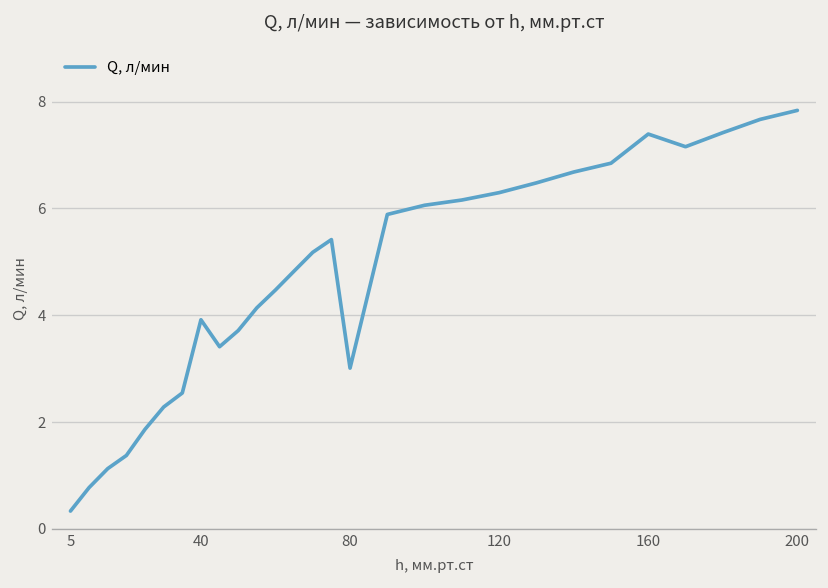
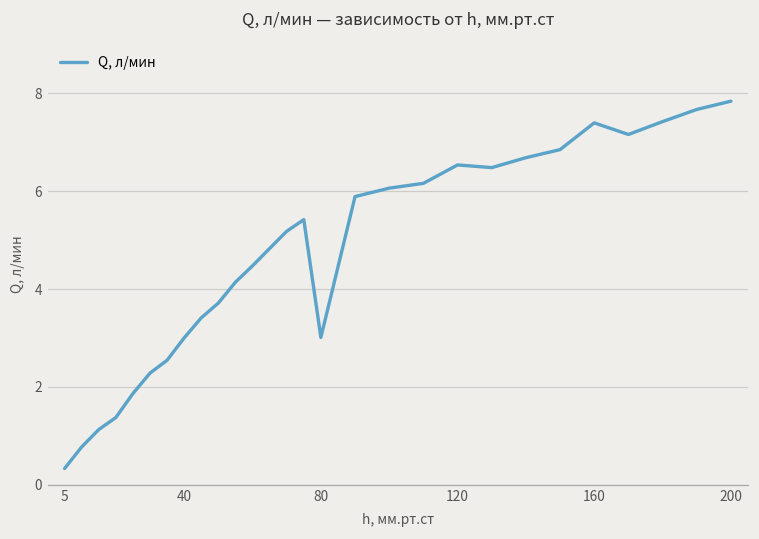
40: 3.9 -> 3.0
120: 6.3 -> 6.5
